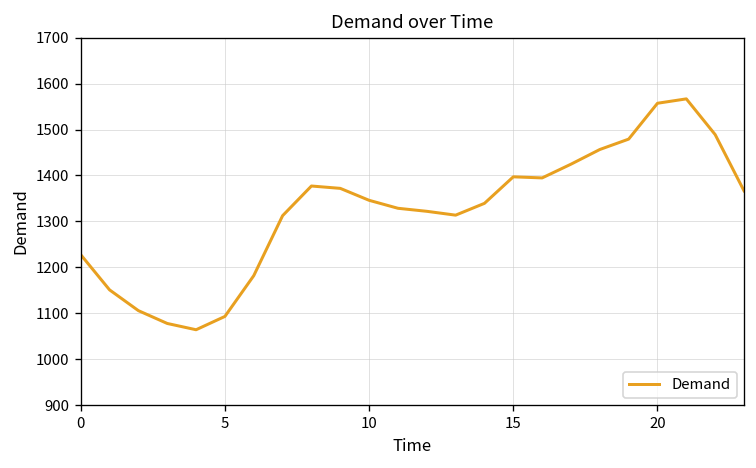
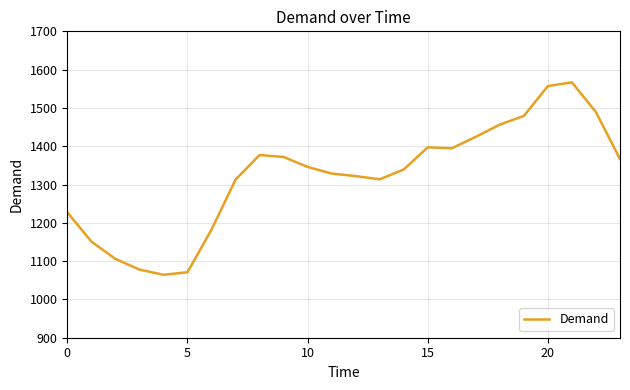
5: 1090 -> 1070
